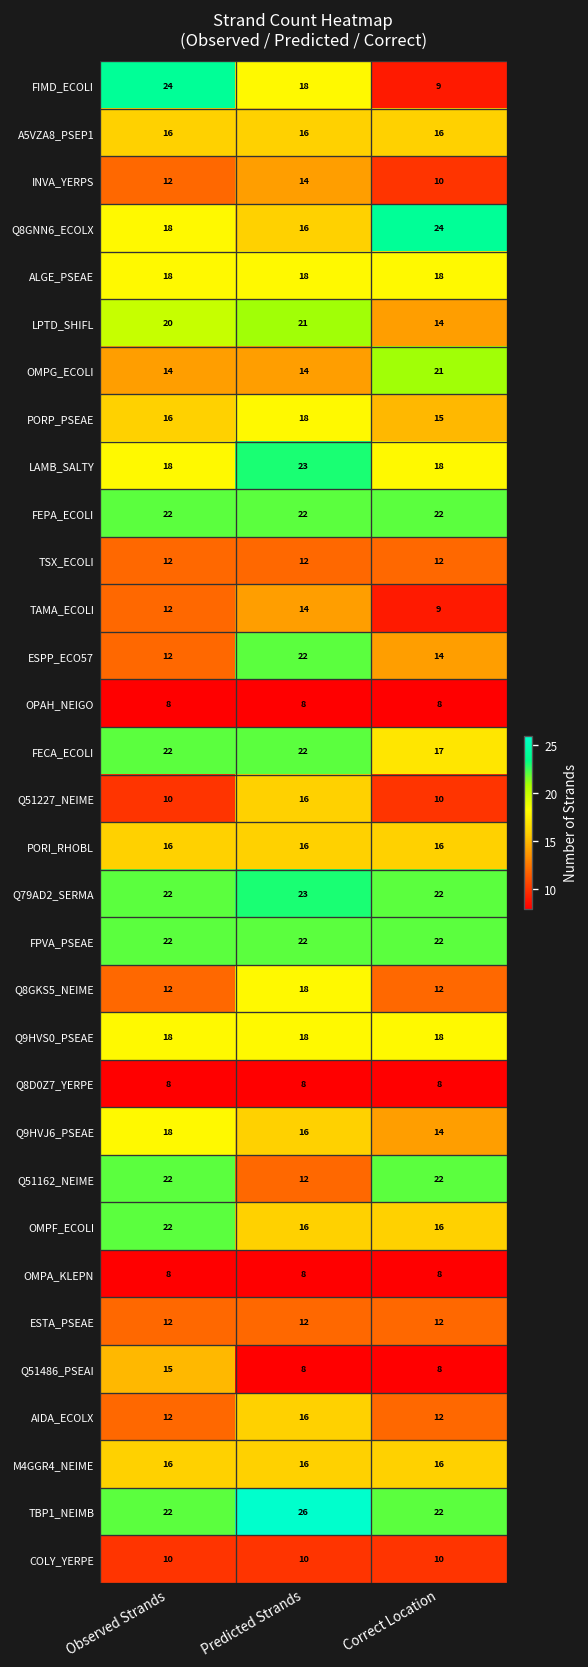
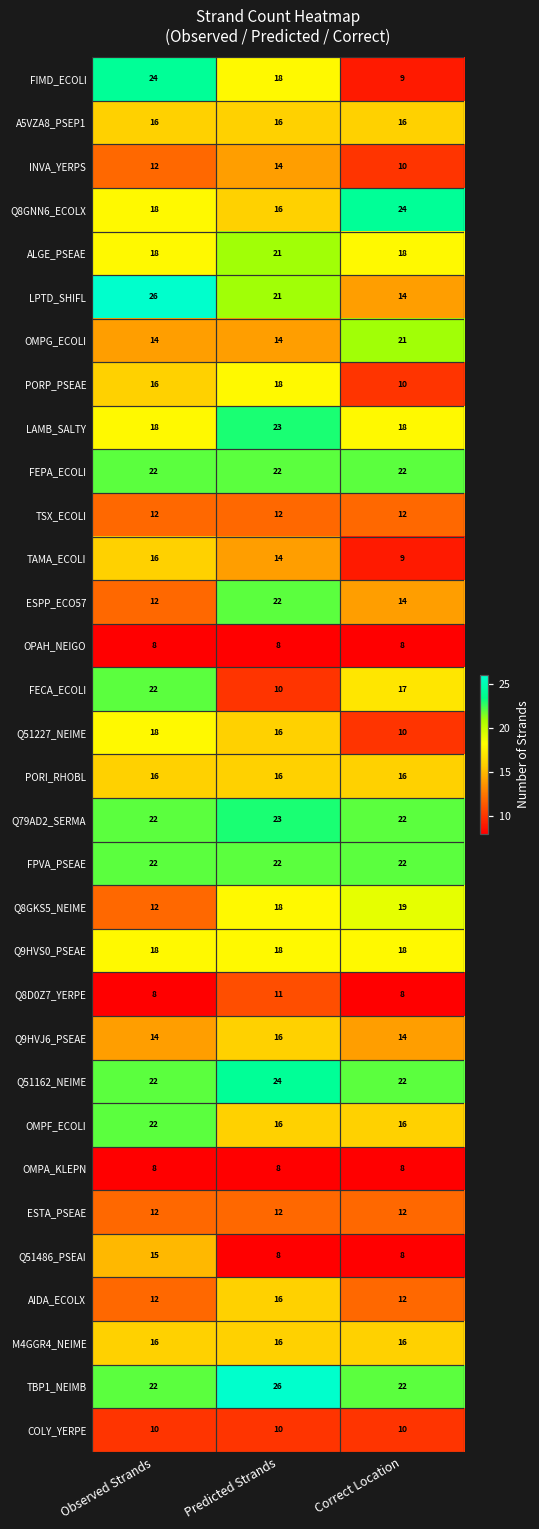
ALGE_PSEAE, Predicted Strands: 18 -> 21
LPTD_SHIFL, Observed Strands: 20 -> 26
PORP_PSEAE, Correct Location: 15 -> 10
TAMA_ECOLI, Observed Strands: 12 -> 16
FECA_ECOLI, Predicted Strands: 22 -> 10
Q51227_NEIME, Observed Strands: 10 -> 18
Q8GKS5_NEIME, Correct Location: 12 -> 19
Q8D0Z7_YERPE, Predicted Strands: 8 -> 11
Q9HVJ6_PSEAE, Observed Strands: 18 -> 14
Q51162_NEIME, Predicted Strands: 12 -> 24
